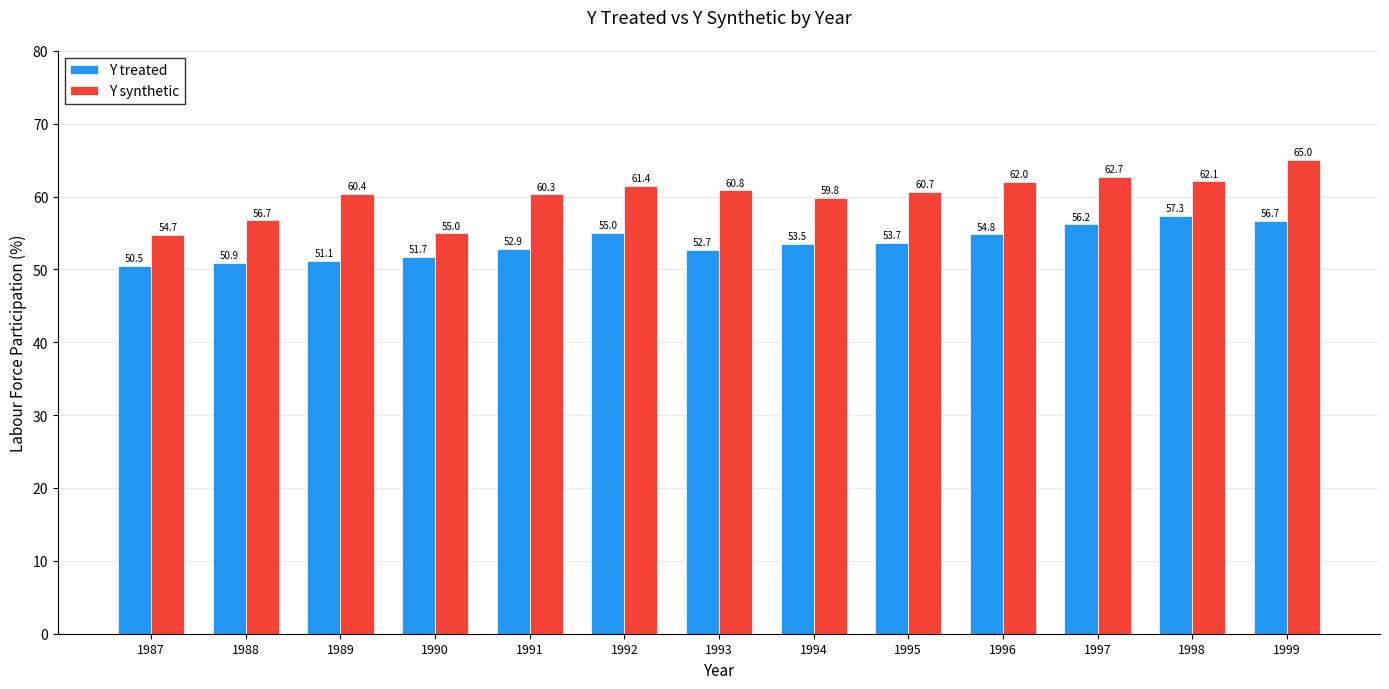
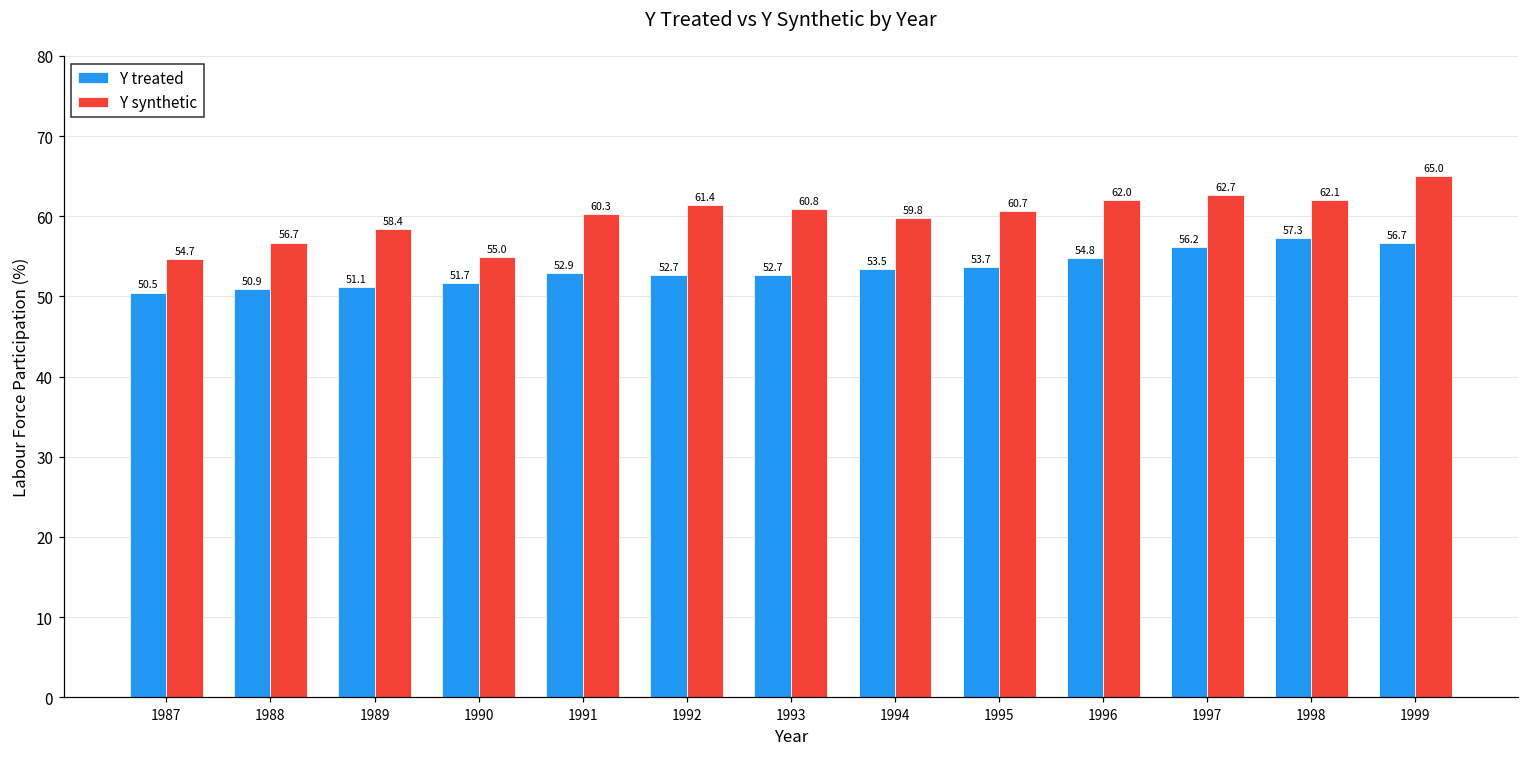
Y synthetic, 1989: 60.4 -> 58.4
Y treated, 1992: 55.0 -> 52.7
